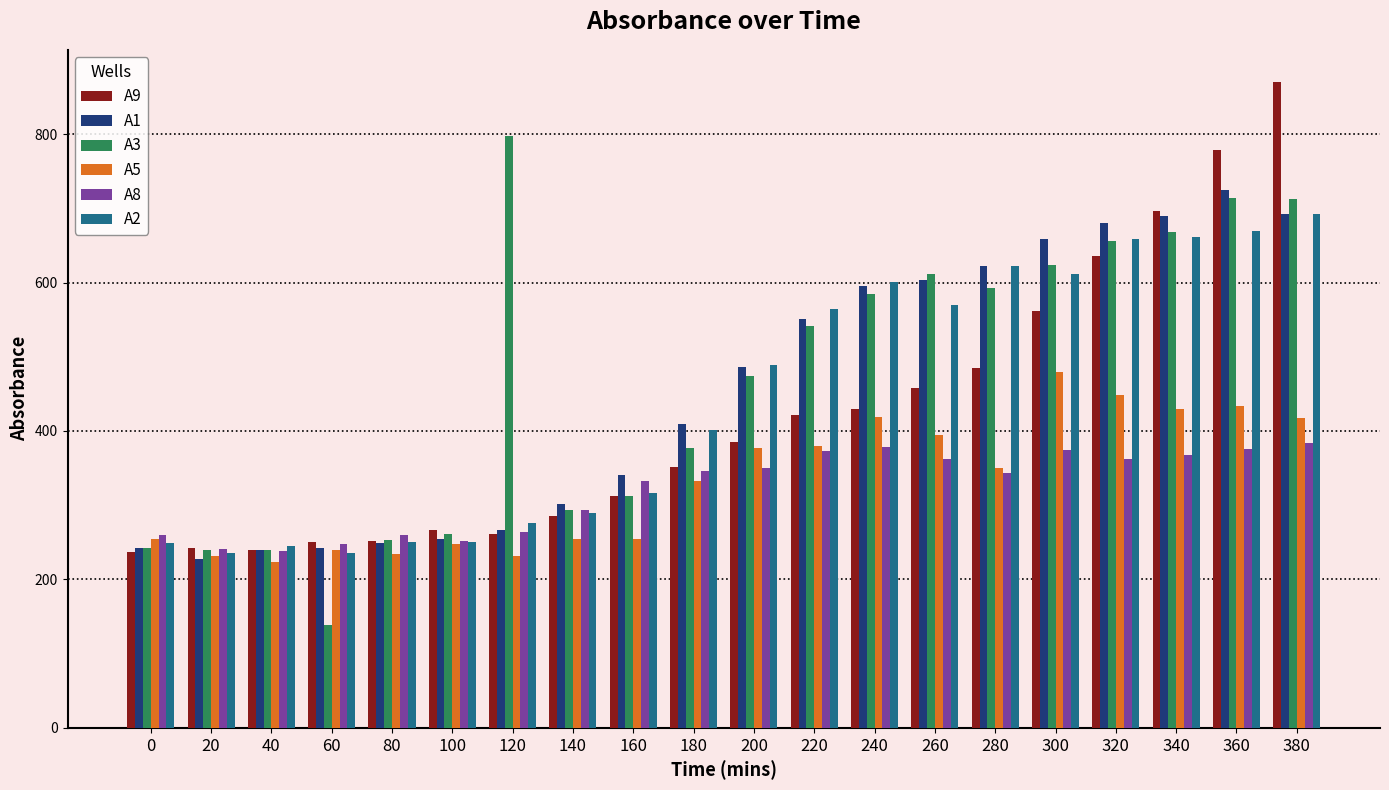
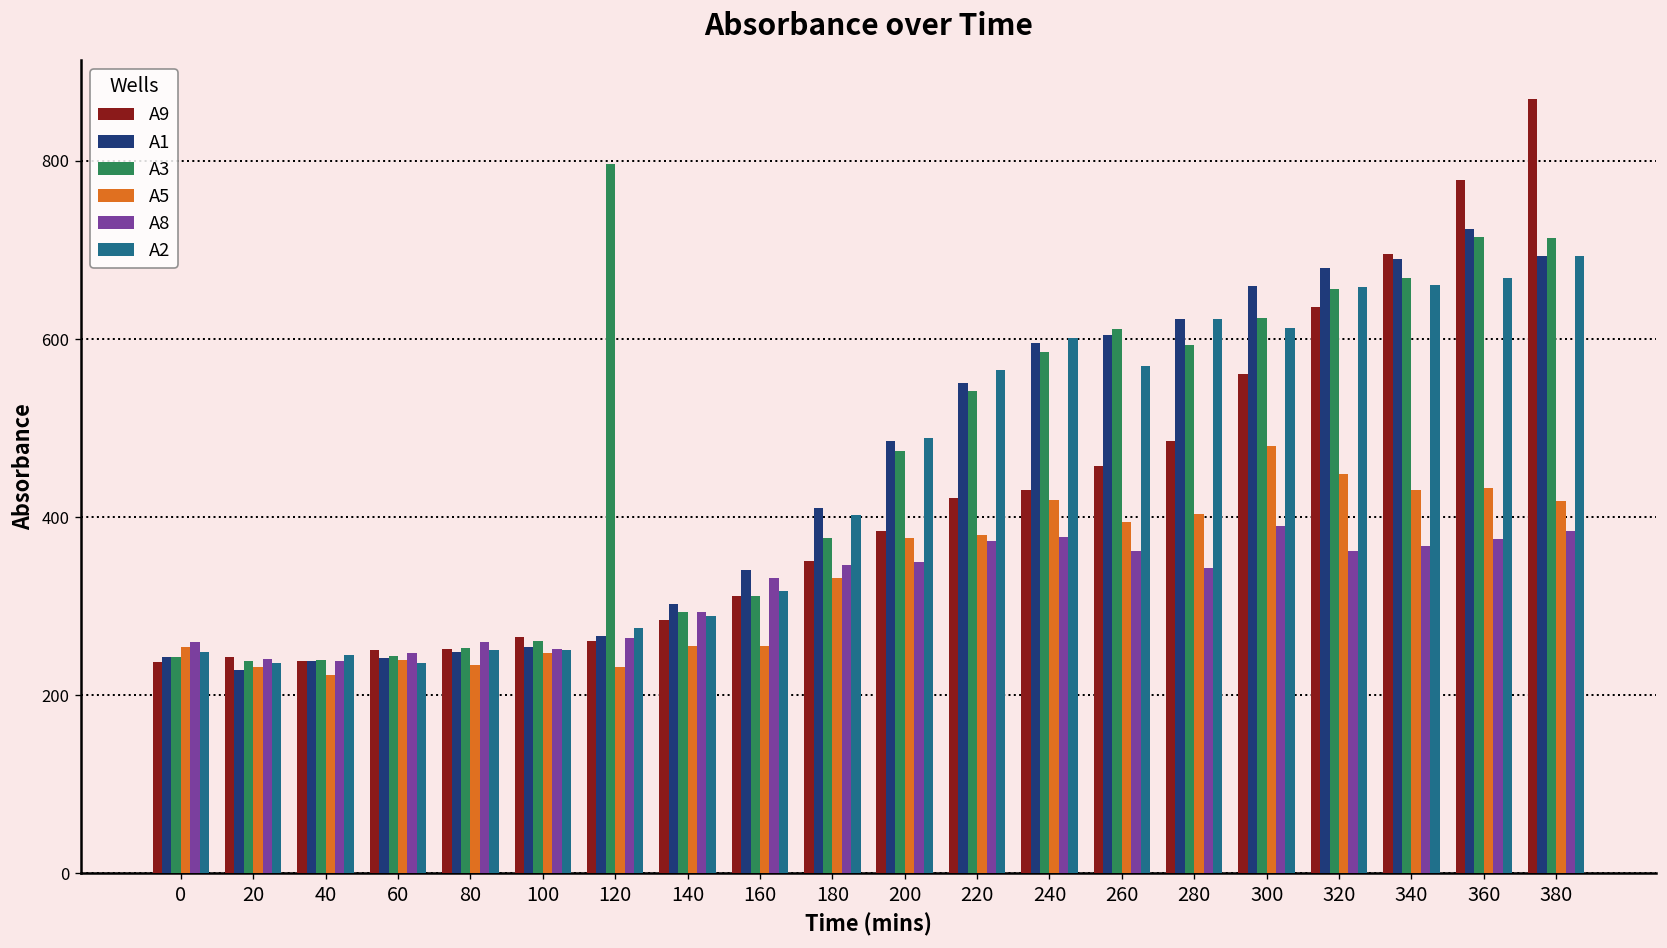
A3, 60: 140 -> 240
A5, 280: 350 -> 400
A8, 300: 380 -> 390
